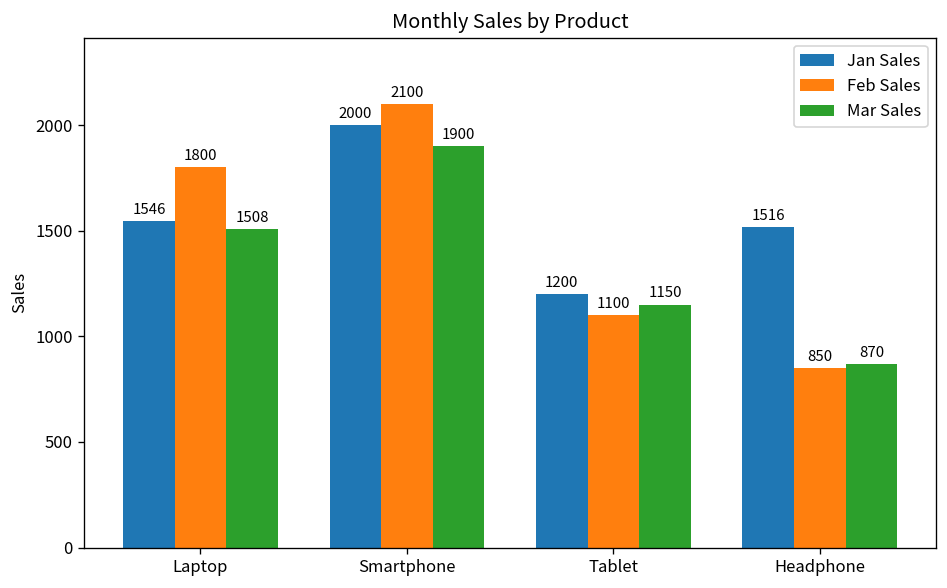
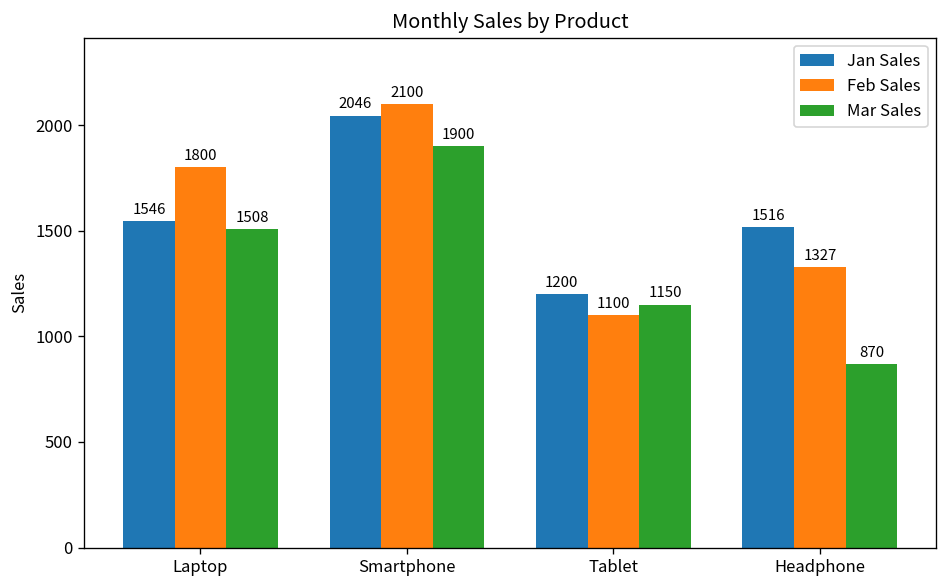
Jan Sales, Smartphone: 2000 -> 2046
Feb Sales, Headphone: 850 -> 1327
